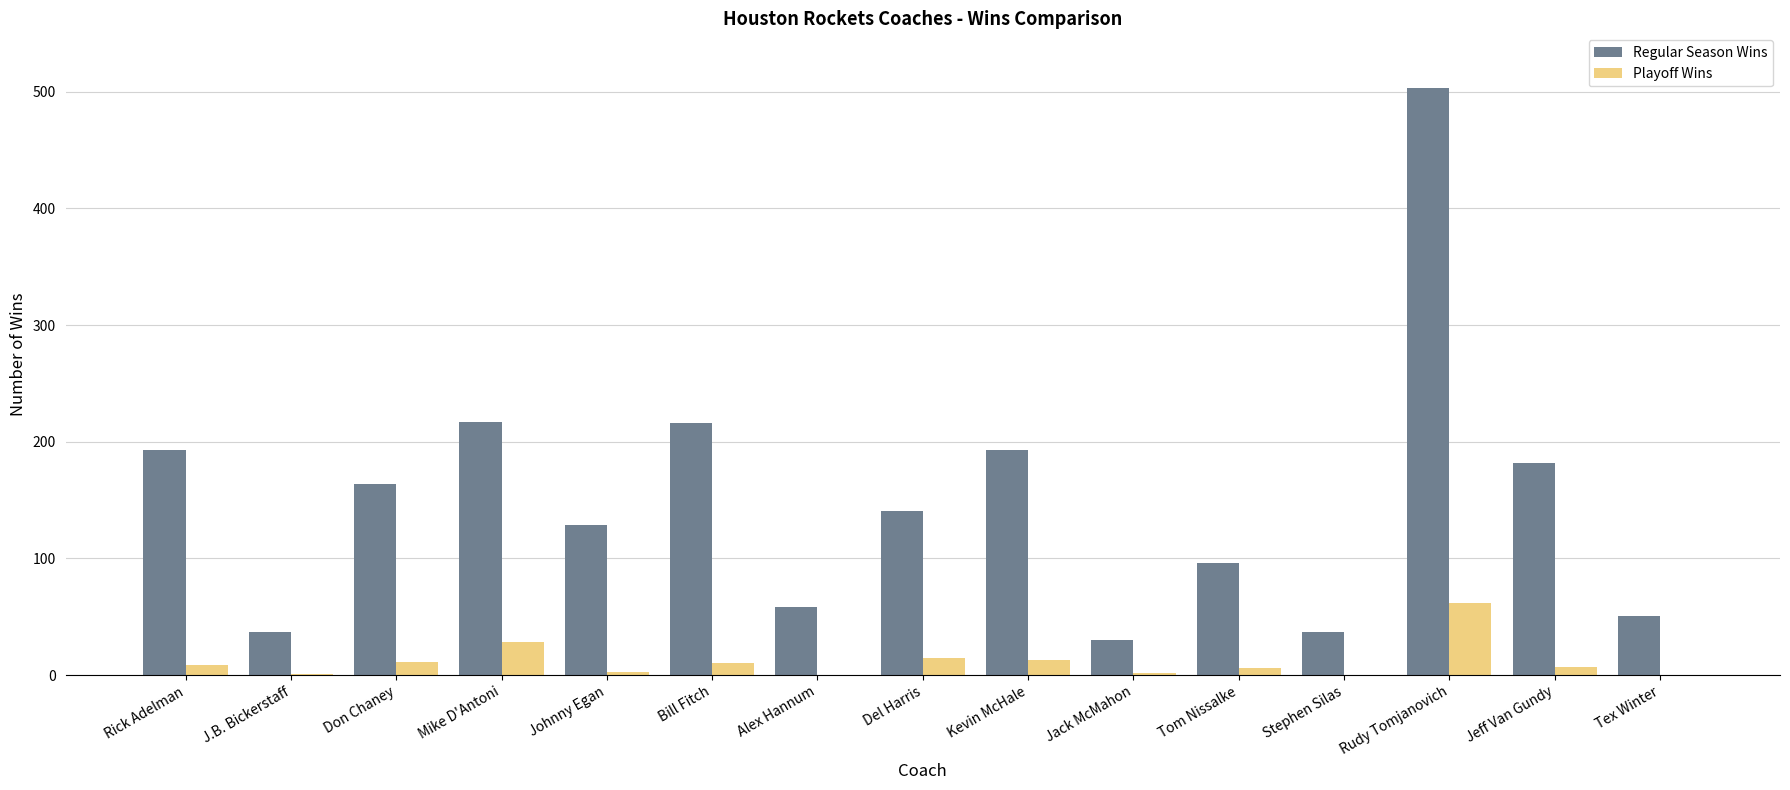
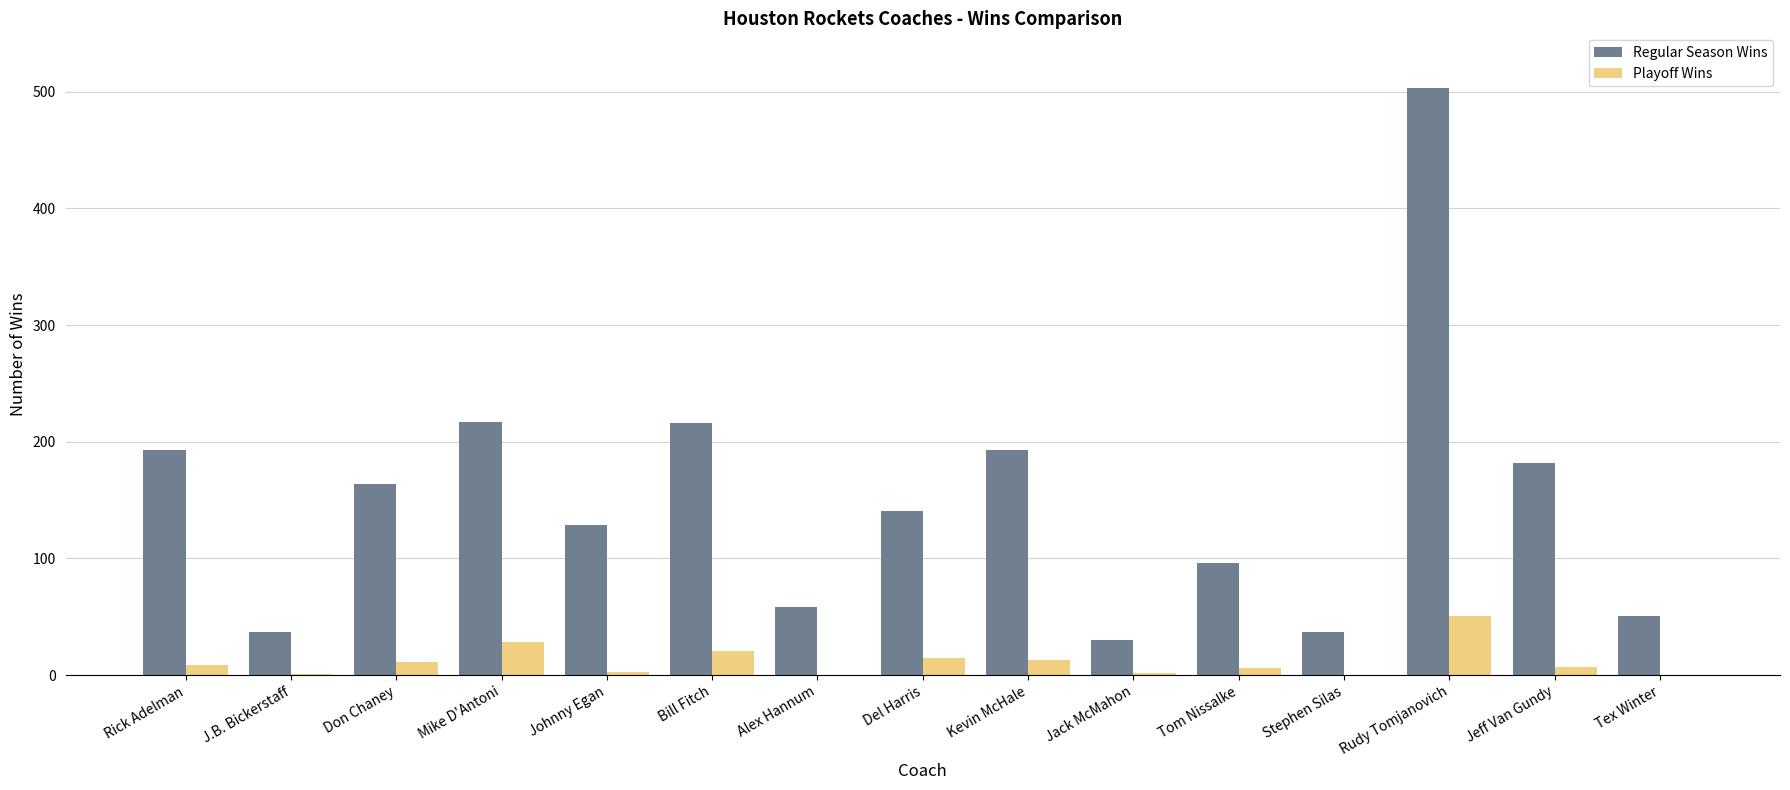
Playoff Wins, Bill Fitch: 10 -> 21
Playoff Wins, Rudy Tomjanovich: 62 -> 51
